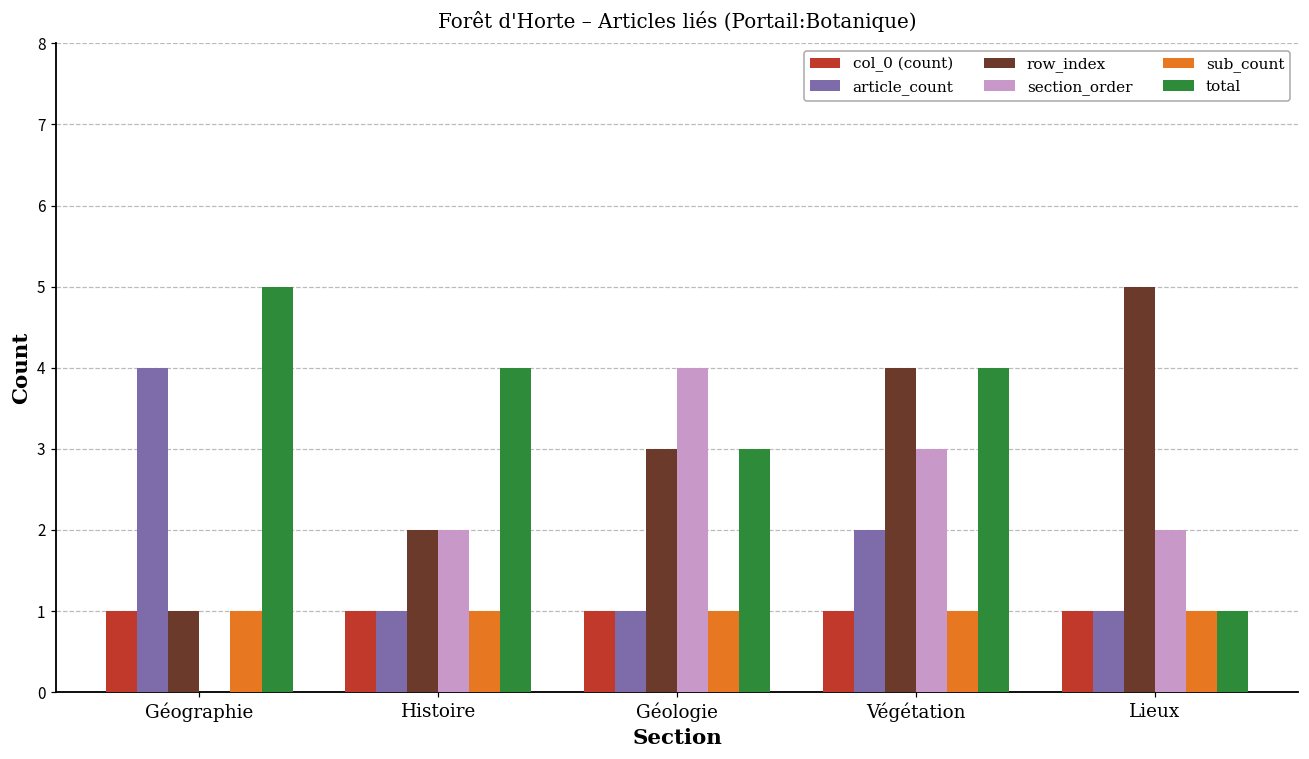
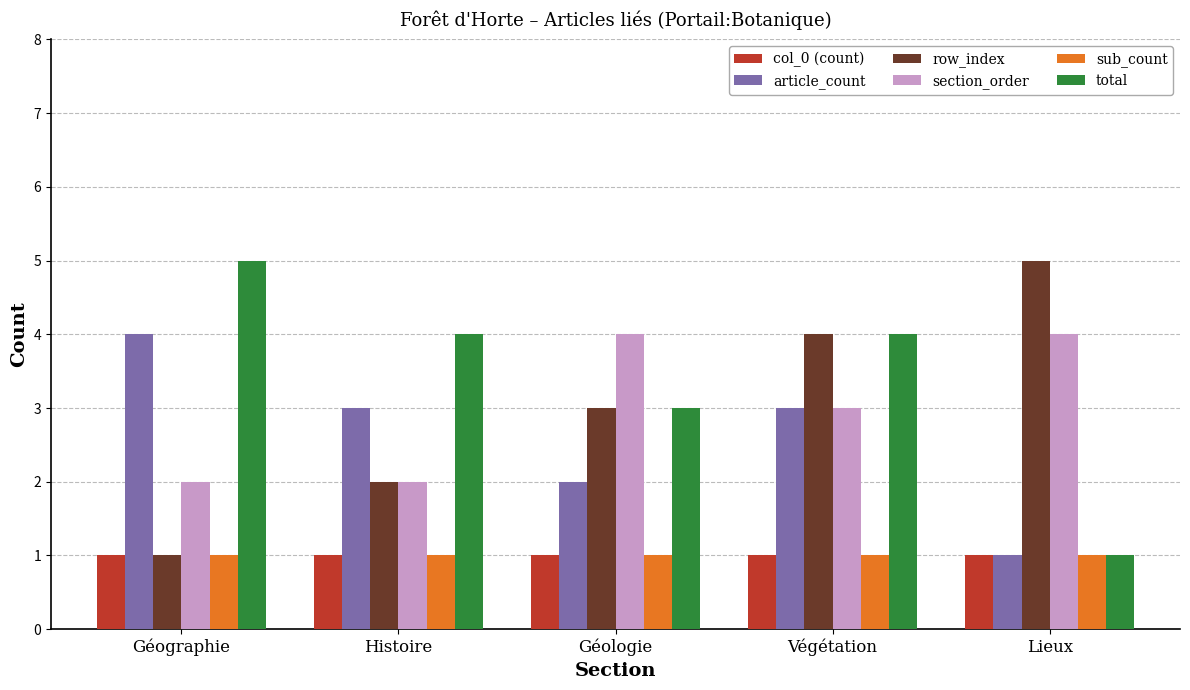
section_order, Géographie: 0 -> 2
article_count, Histoire: 1 -> 3
article_count, Géologie: 1 -> 2
article_count, Végétation: 2 -> 3
section_order, Lieux: 2 -> 4
